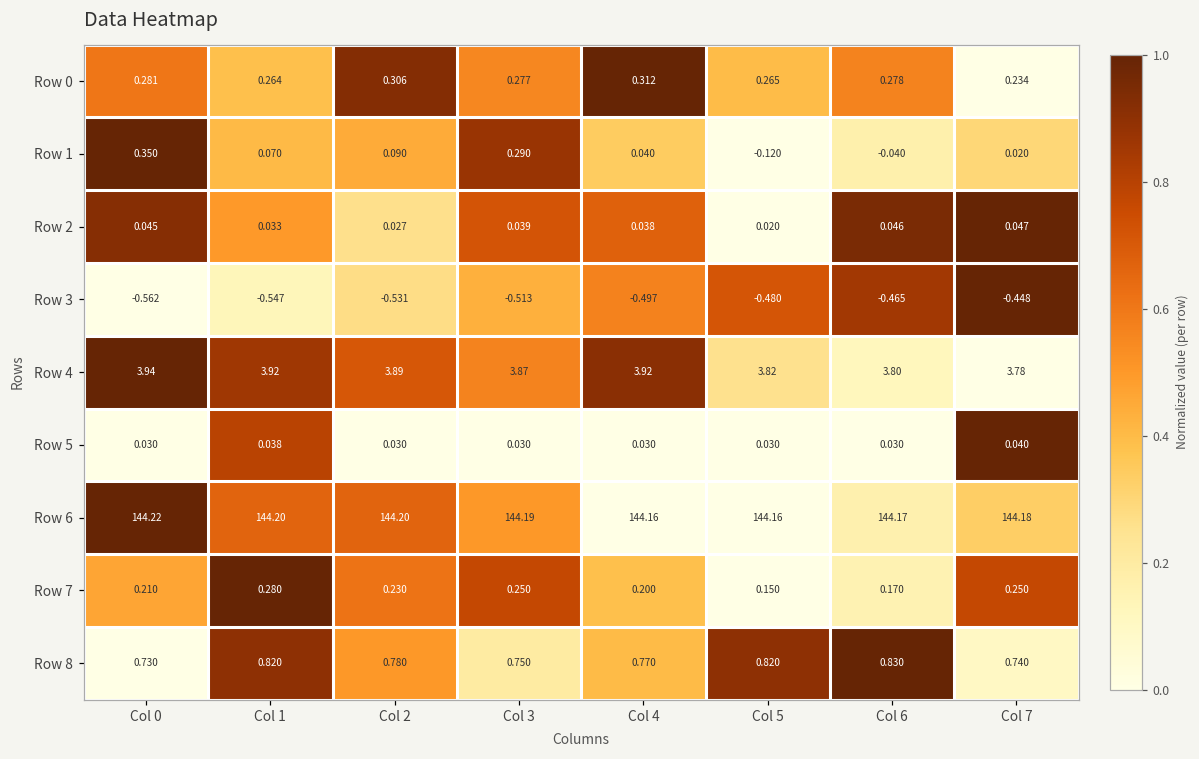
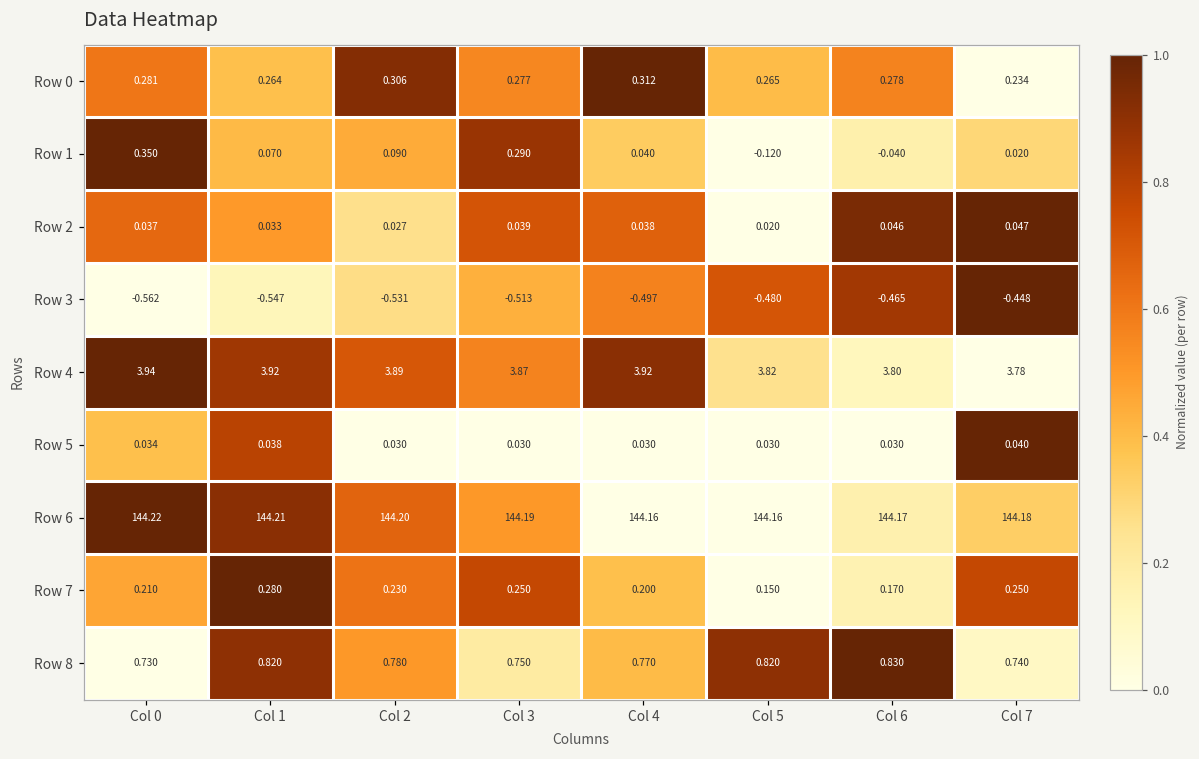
Row 2, Col 0: 0.045 -> 0.037
Row 5, Col 0: 0.030 -> 0.034
Row 6, Col 1: 144.20 -> 144.21
